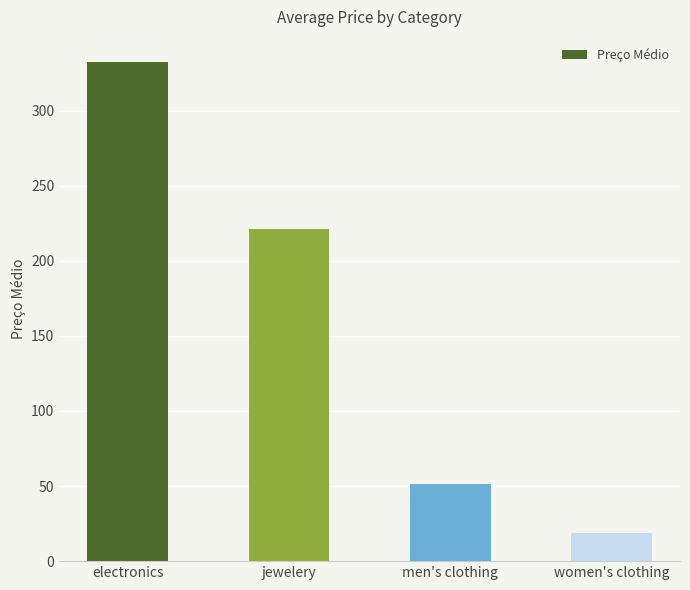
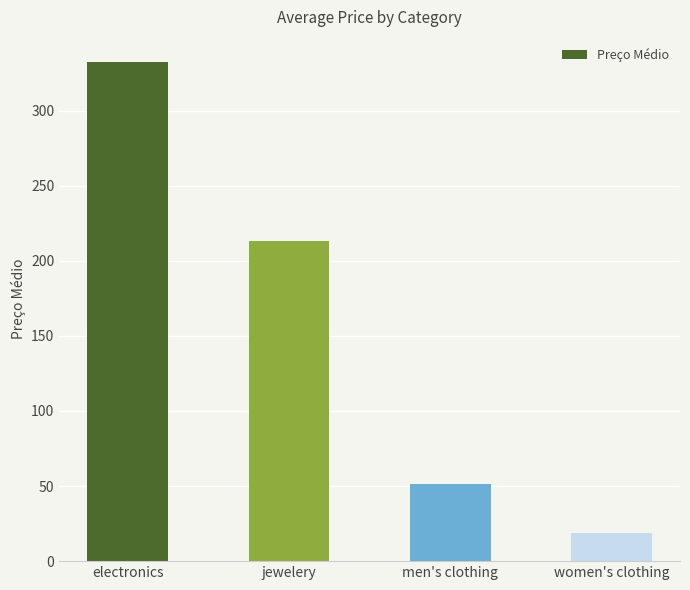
jewelery: 221 -> 213
